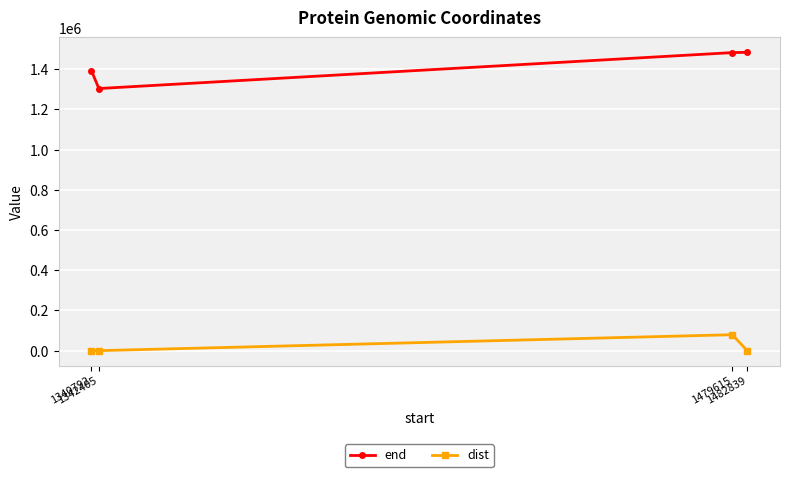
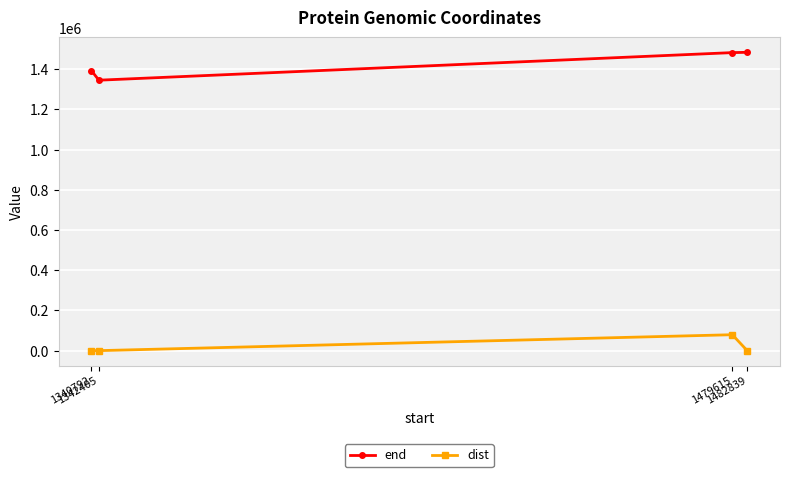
end, 1342405: 1300000 -> 1350000
